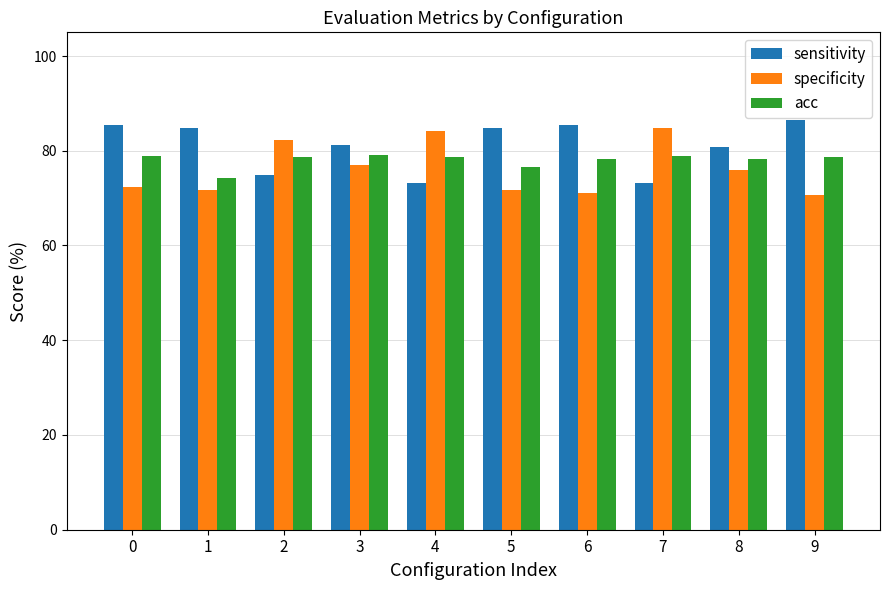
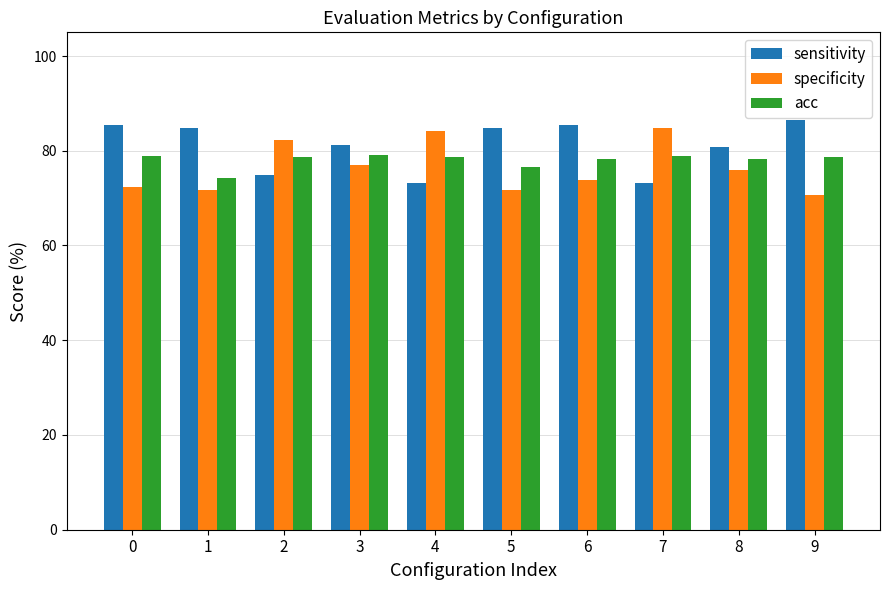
specificity, 6: 71 -> 74
